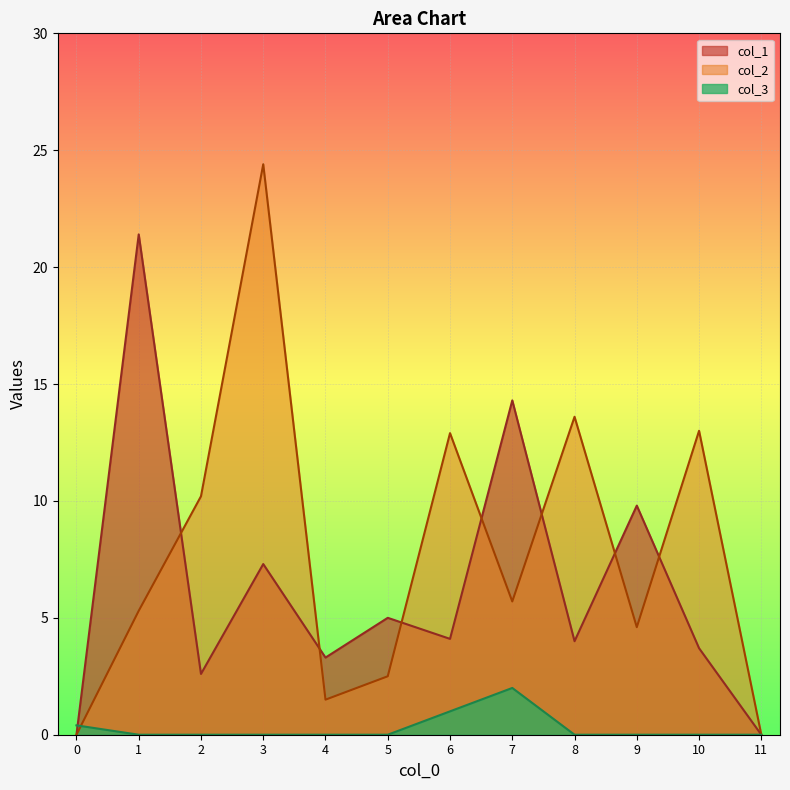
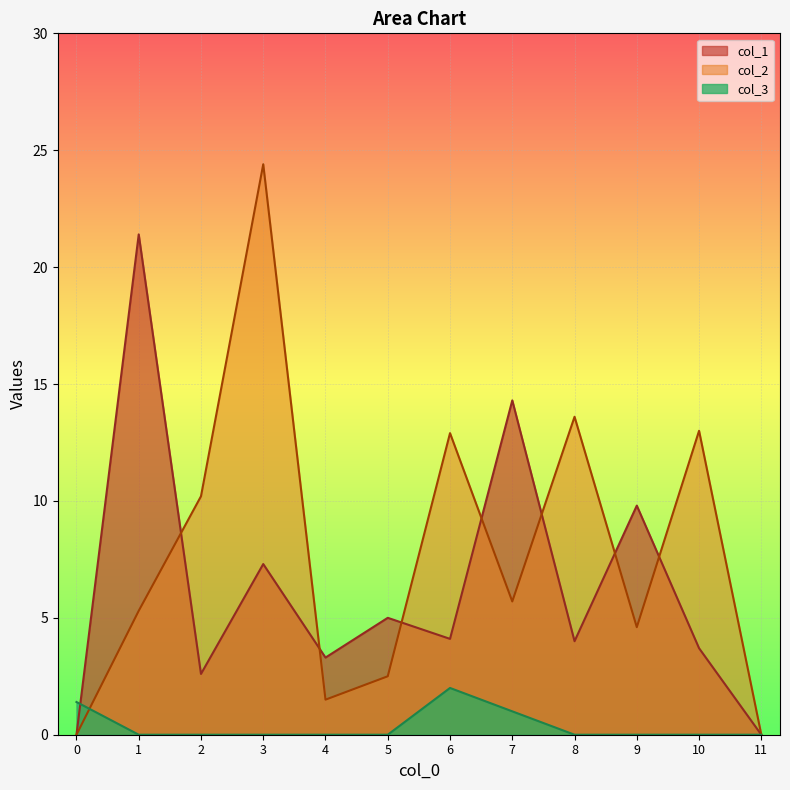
col_3, 0: 0.4 -> 1.4
col_3, 6: 1 -> 2
col_3, 7: 2 -> 1
